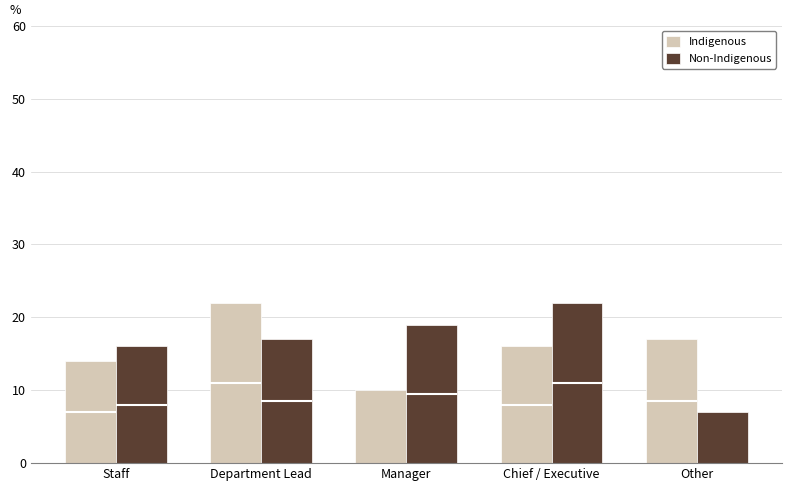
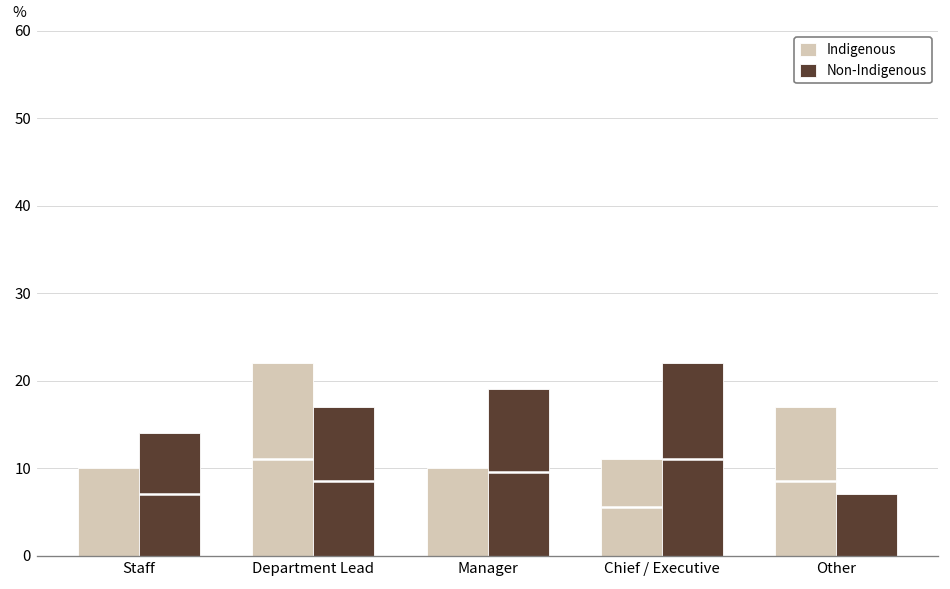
Indigenous, Staff: 14 -> 10
Non-Indigenous, Staff: 16 -> 14
Indigenous, Chief / Executive: 16 -> 11
